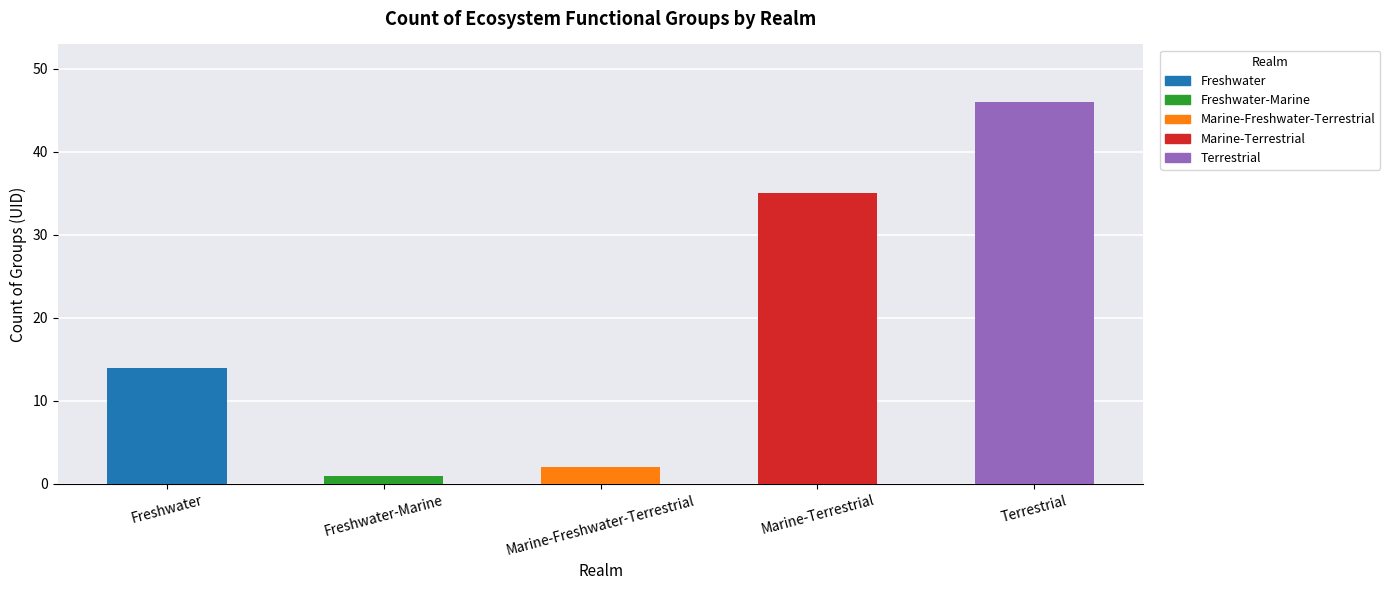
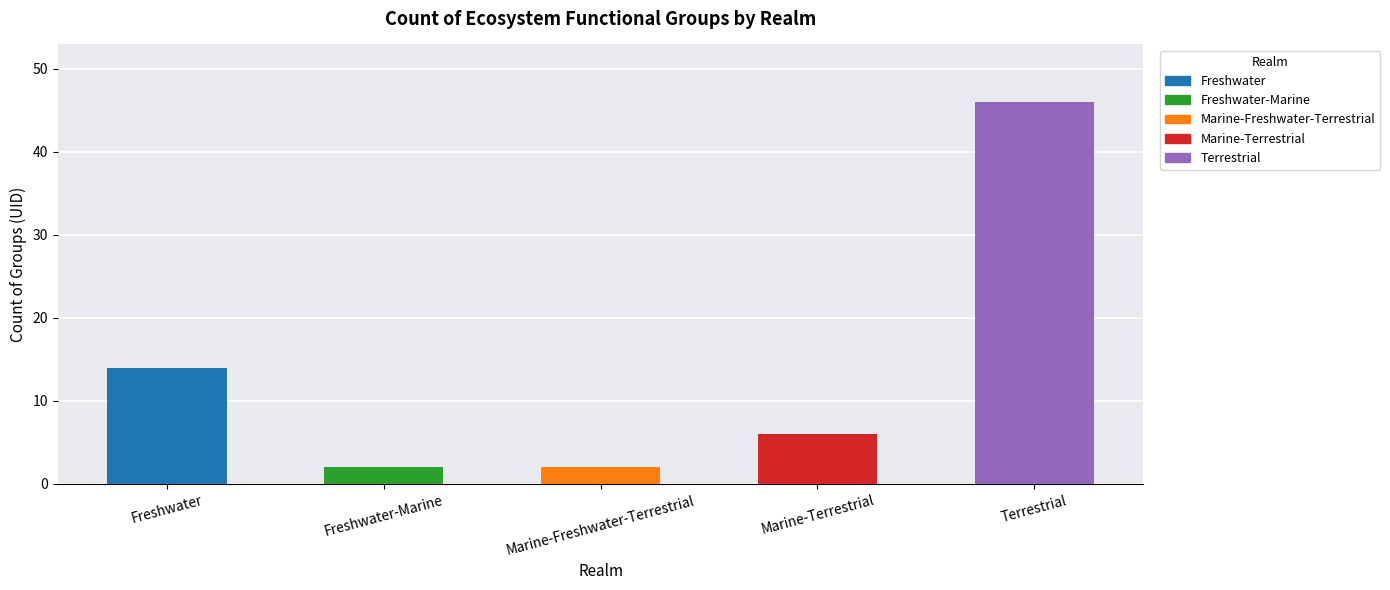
Freshwater-Marine: 1 -> 2
Marine-Terrestrial: 35 -> 6
